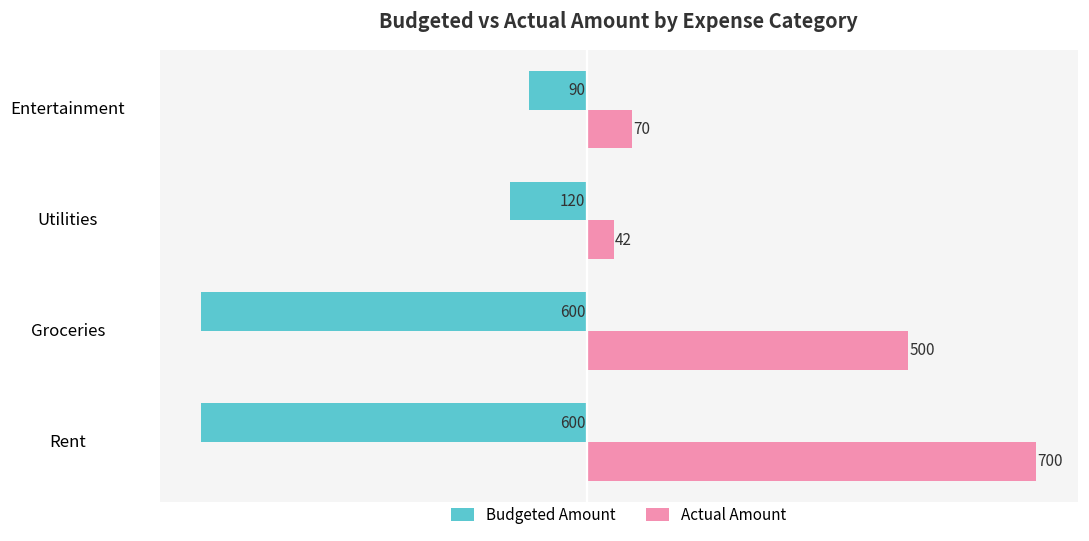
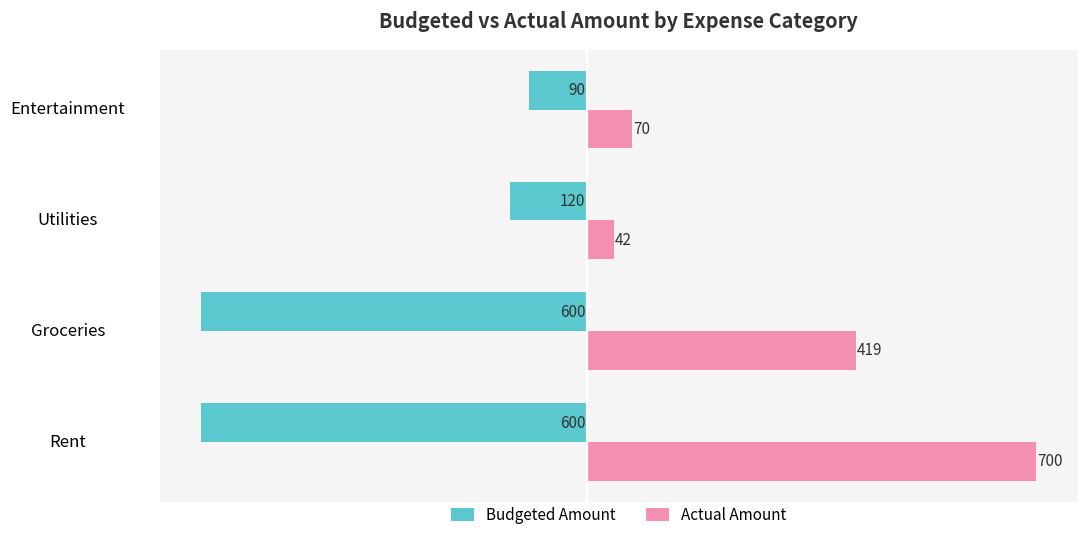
Actual Amount, Groceries: 500 -> 419
